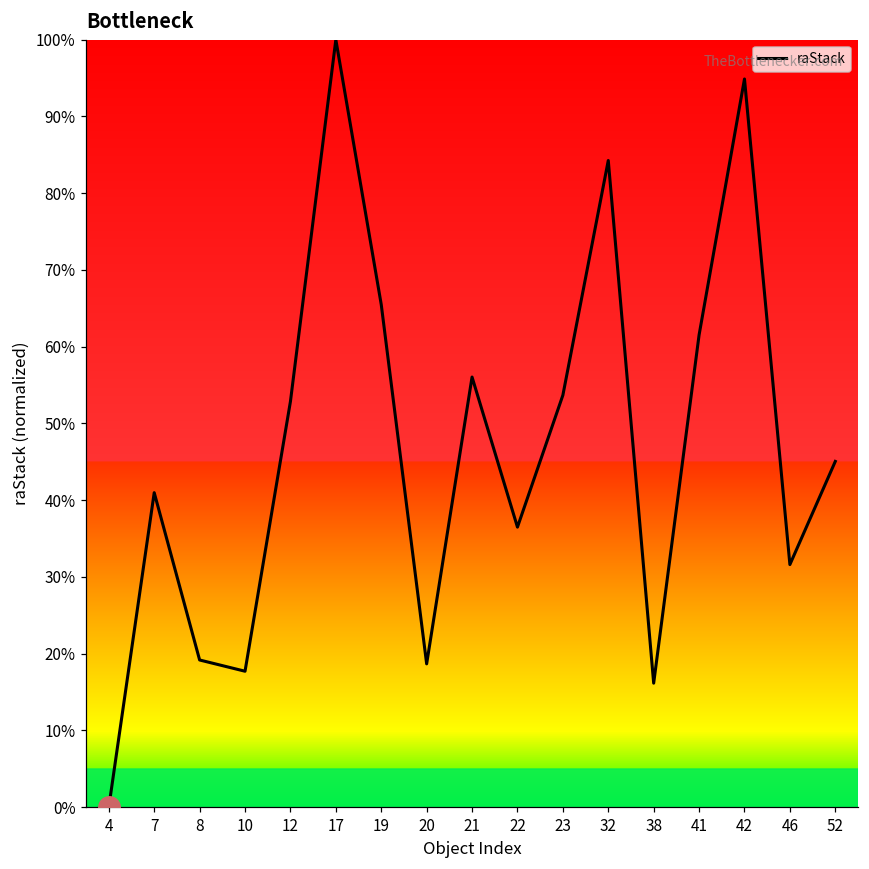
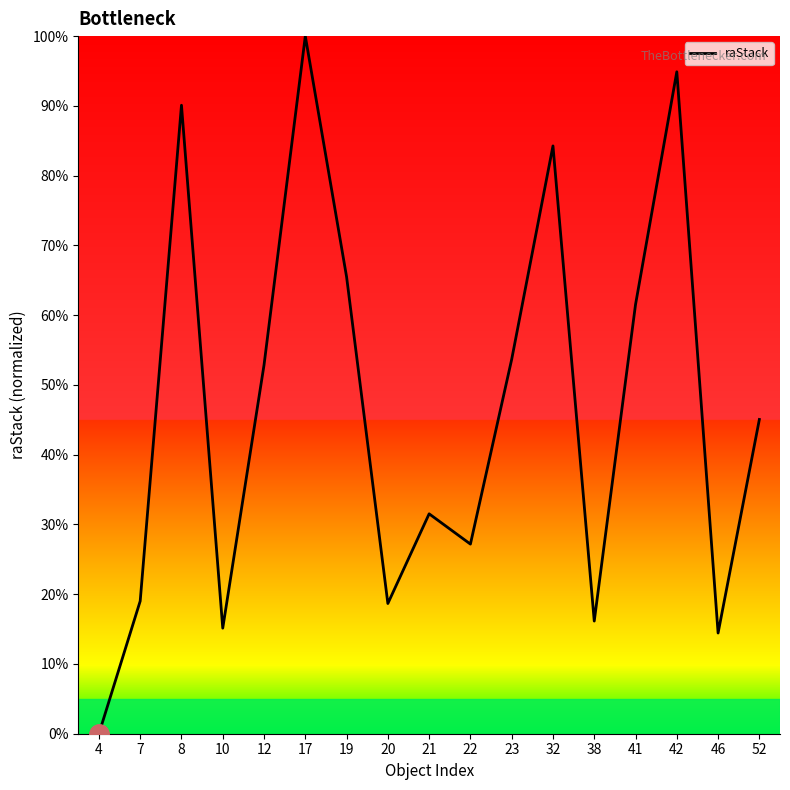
raStack, 7: 41% -> 19%
raStack, 8: 19% -> 90%
raStack, 10: 18% -> 15%
raStack, 21: 56% -> 32%
raStack, 22: 36% -> 27%
raStack, 46: 32% -> 14%
